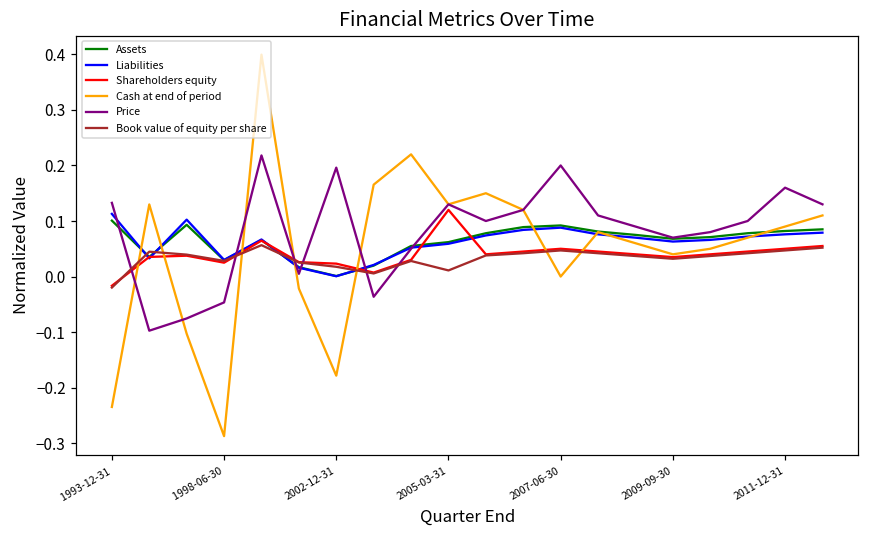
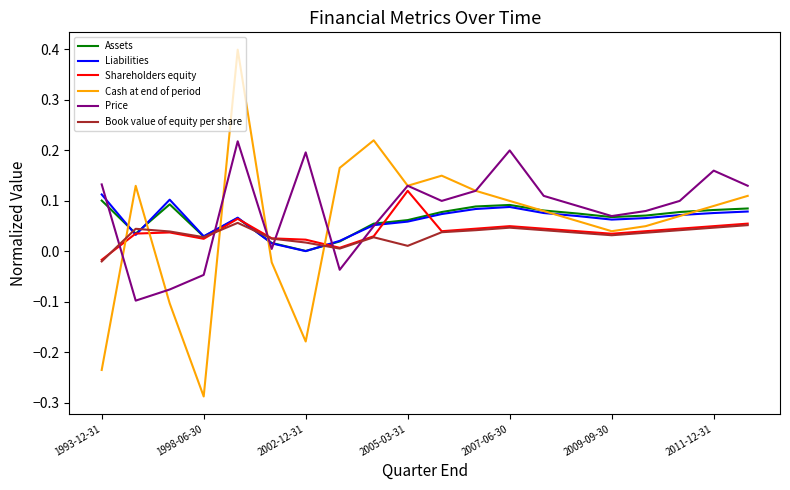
Cash at end of period, 2007-06-30: 0.0 -> 0.1
